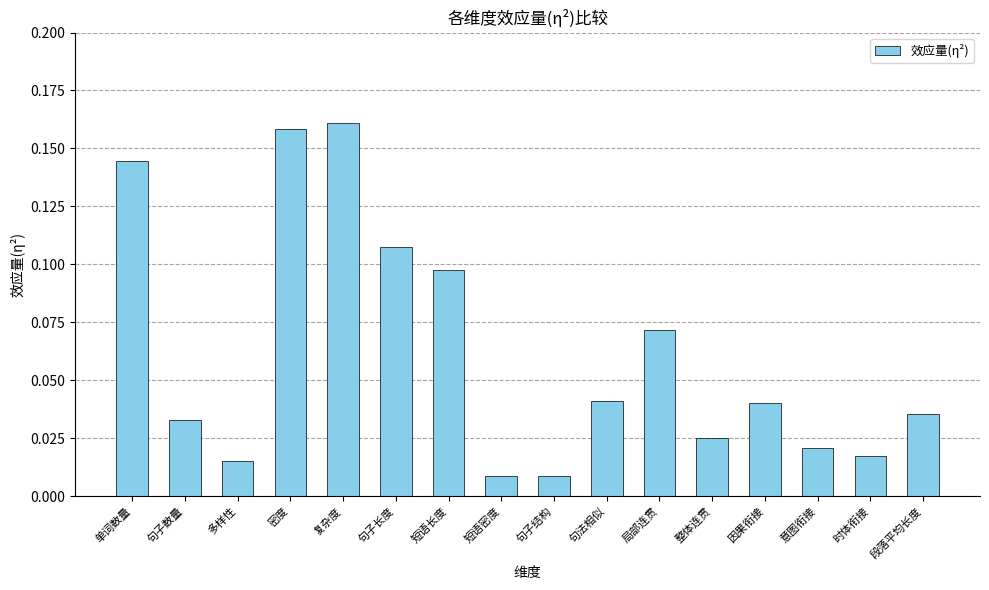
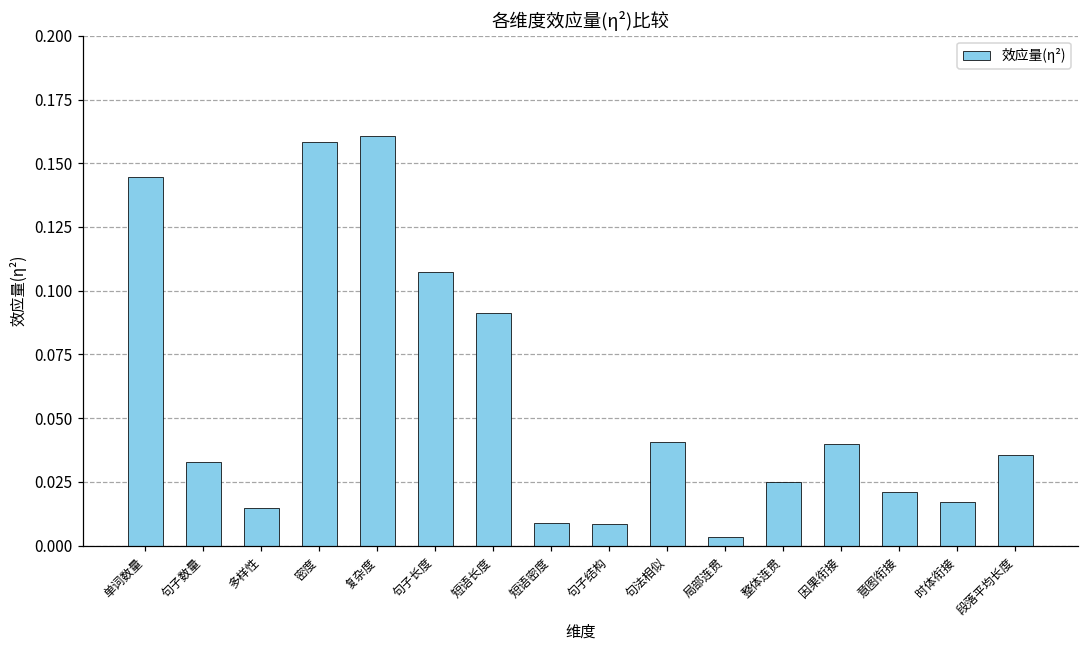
短语长度: 0.097 -> 0.091
局部连贯: 0.072 -> 0.004
